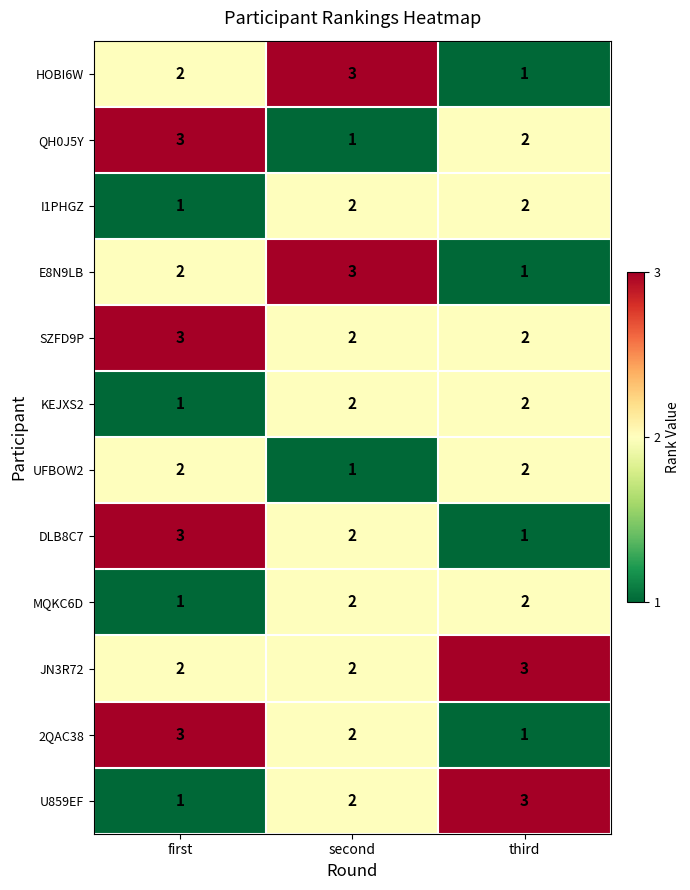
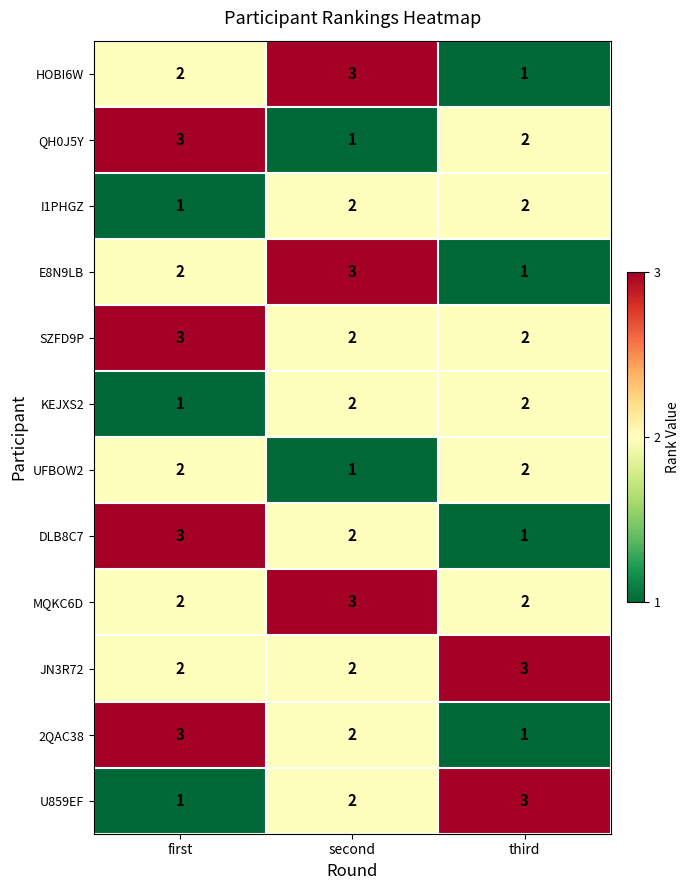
MQKC6D, first: 1 -> 2
MQKC6D, second: 2 -> 3
